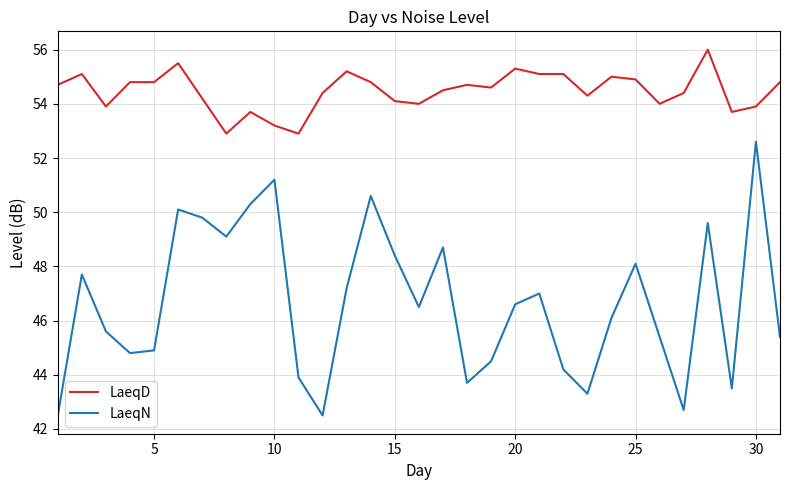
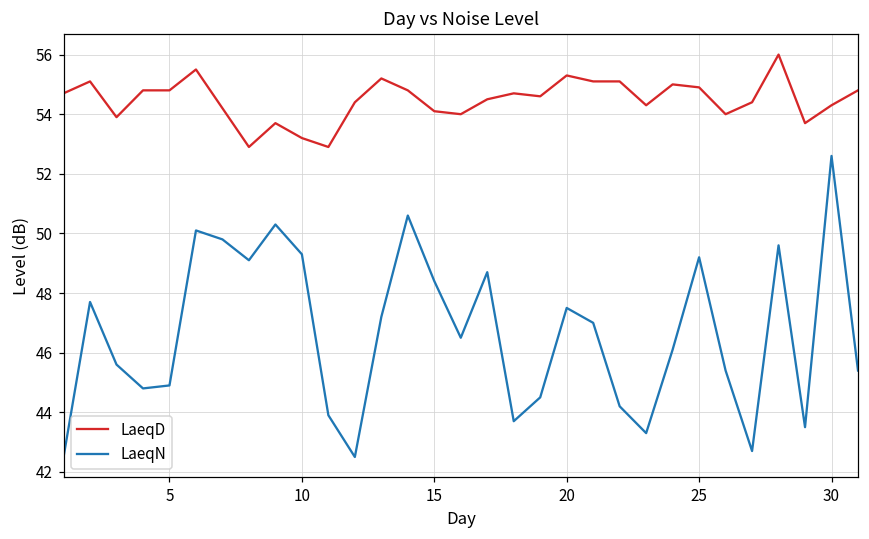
LaeqN, 10: 51.2 -> 49.3
LaeqN, 20: 46.6 -> 47.5
LaeqN, 25: 48.1 -> 49.2
LaeqD, 30: 53.9 -> 54.3
